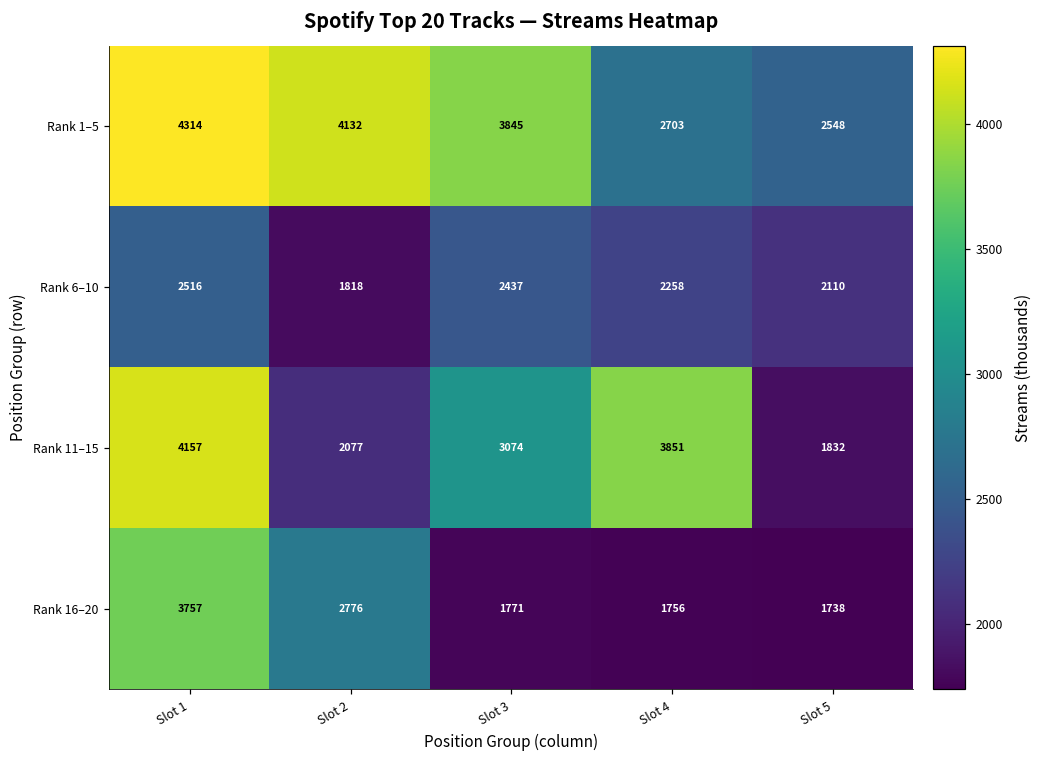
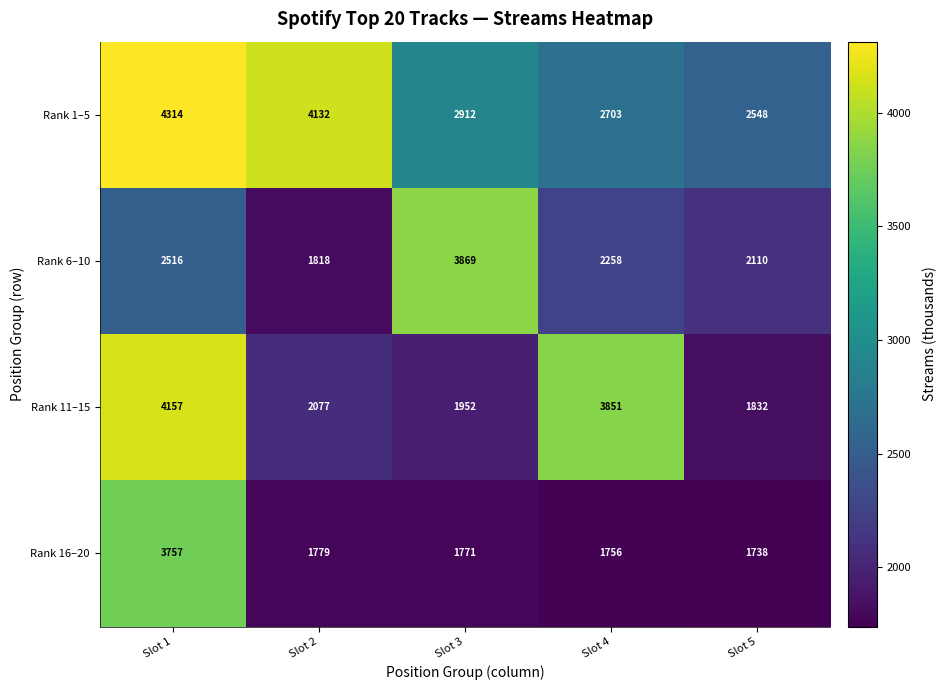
Rank 1–5, Slot 3: 3845 -> 2912
Rank 6–10, Slot 3: 2437 -> 3869
Rank 11–15, Slot 3: 3074 -> 1952
Rank 16–20, Slot 2: 2776 -> 1779
